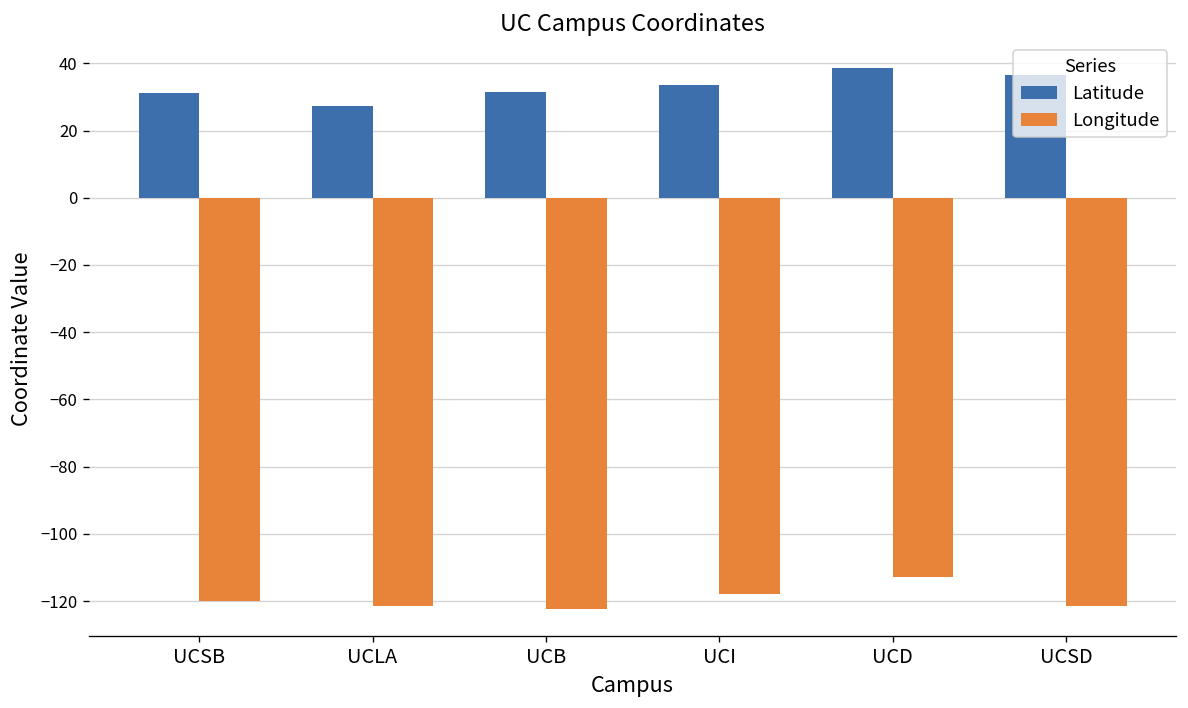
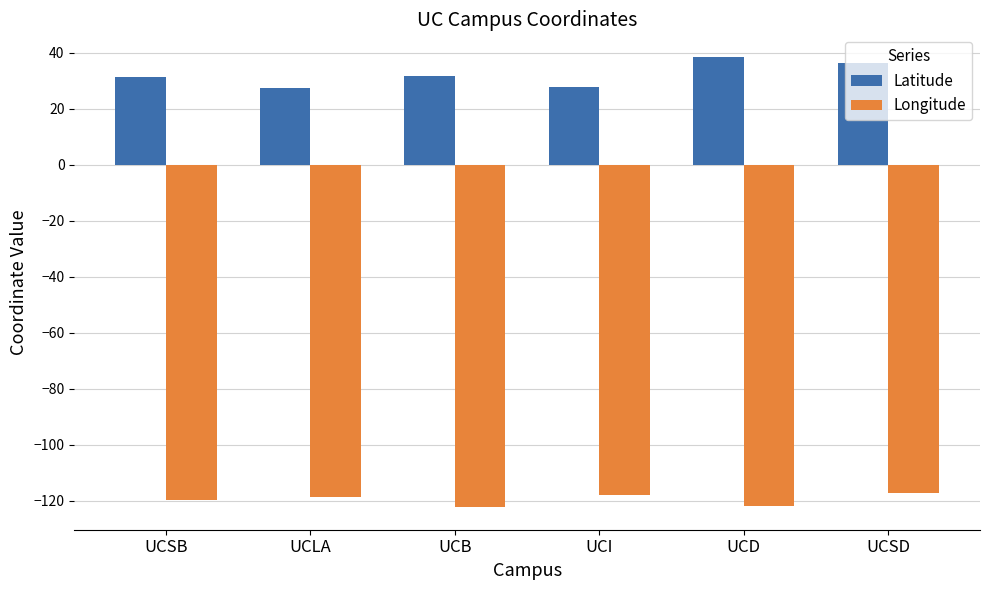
Longitude, UCLA: -121 -> -118
Latitude, UCI: 34 -> 28
Longitude, UCD: -113 -> -122
Longitude, UCSD: -122 -> -117
